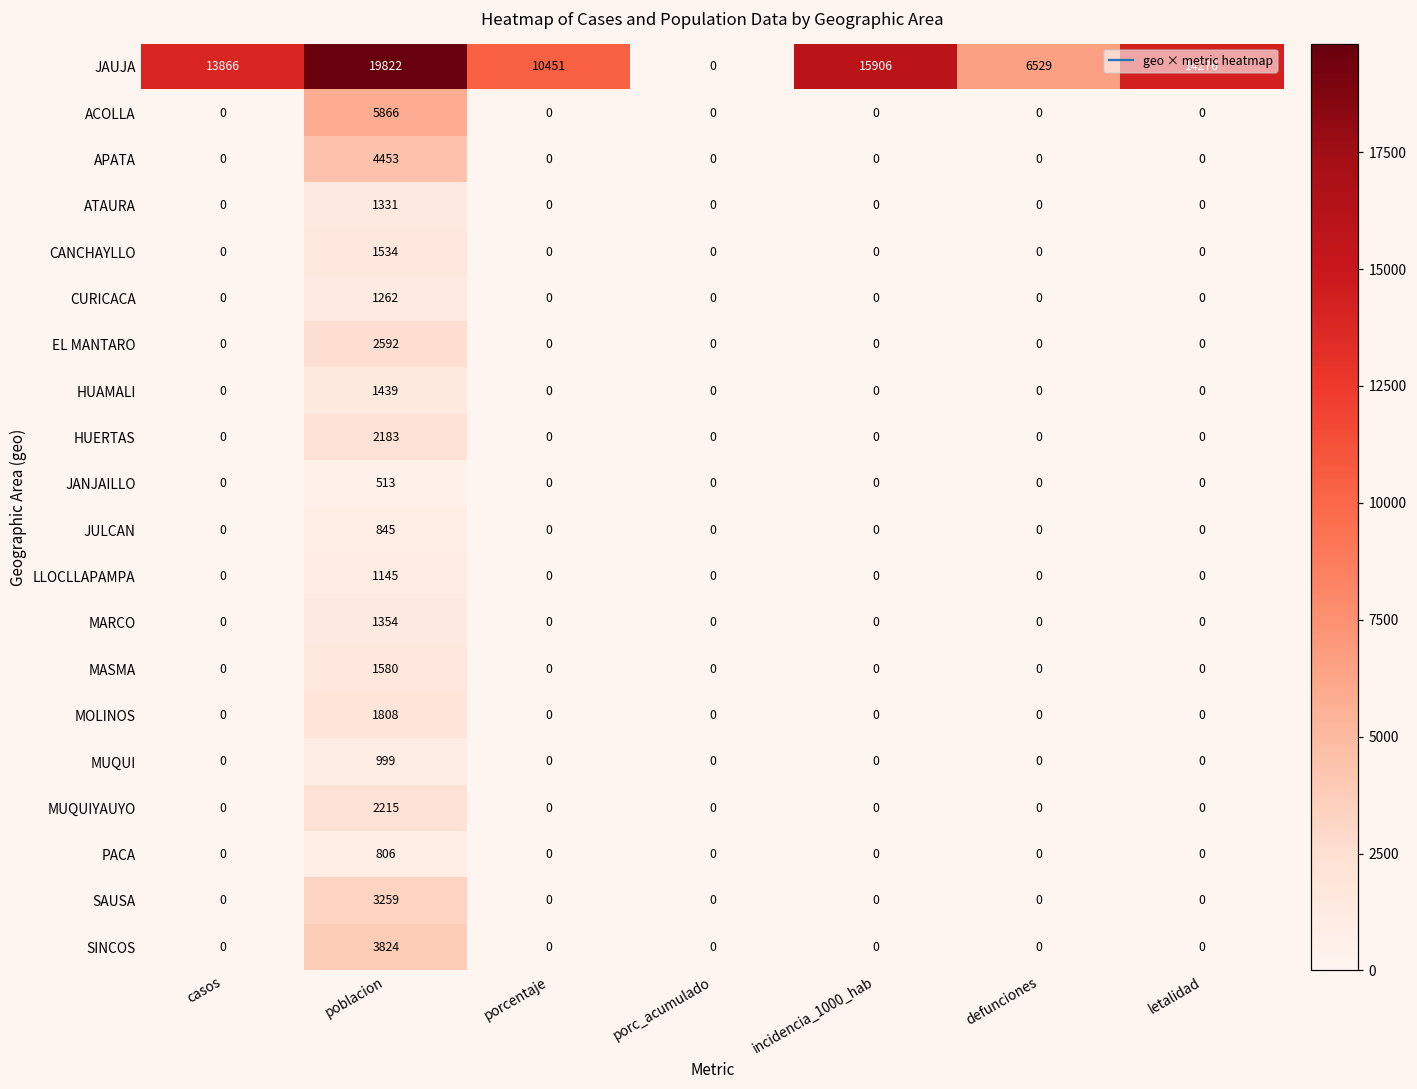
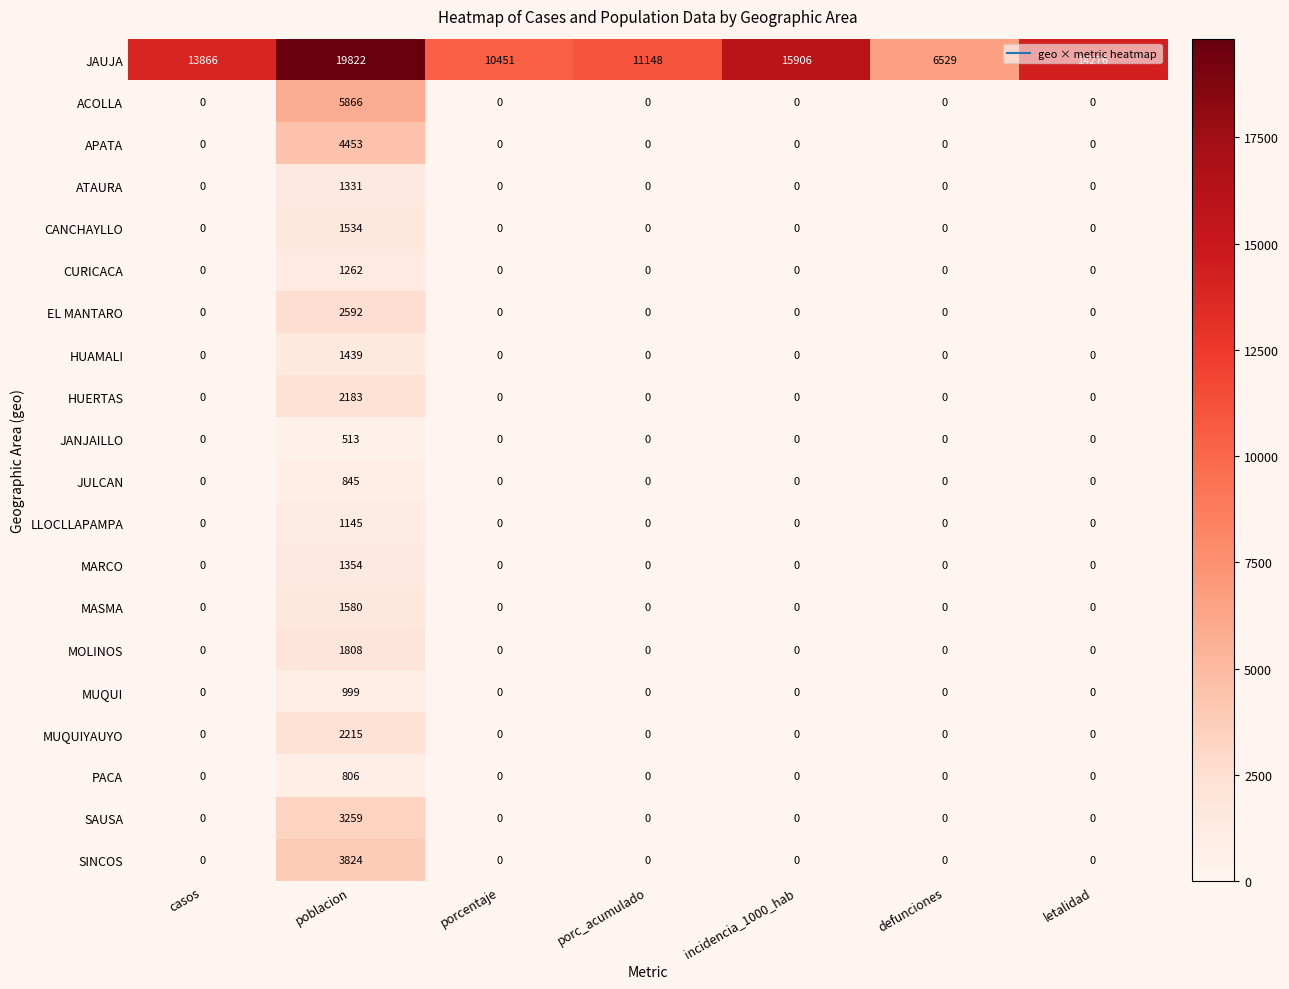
JAUJA, porc_acumulado: 0 -> 11148
